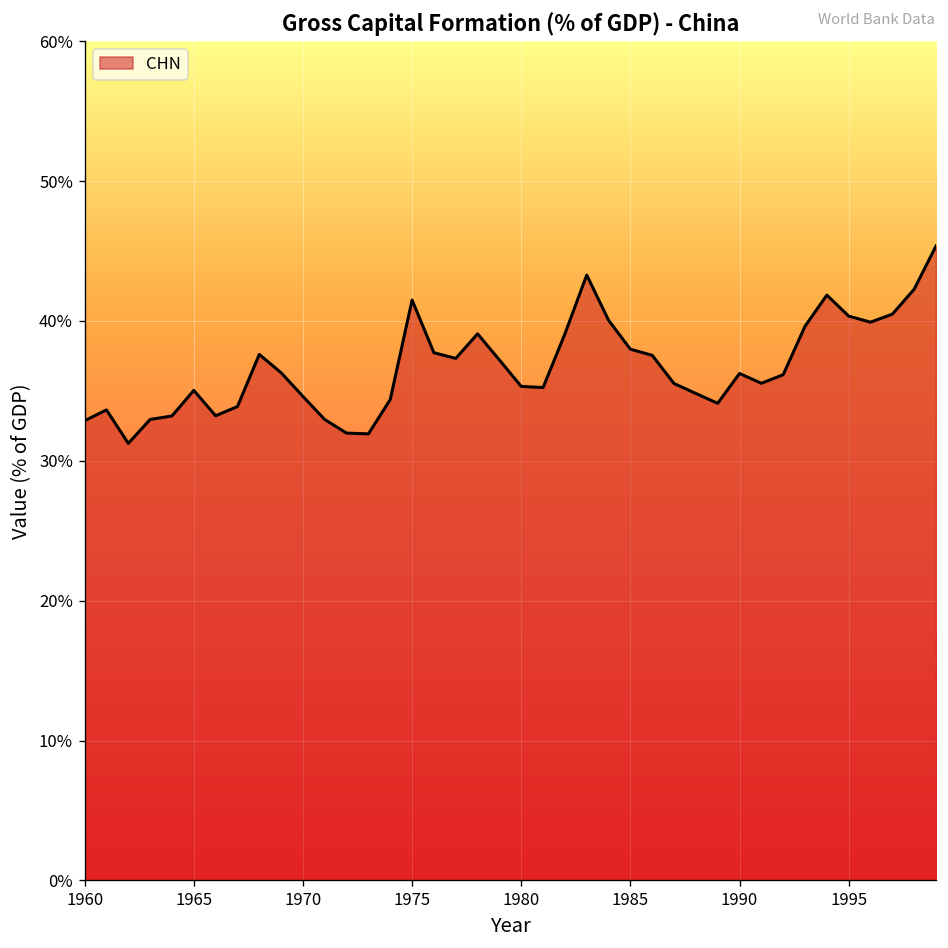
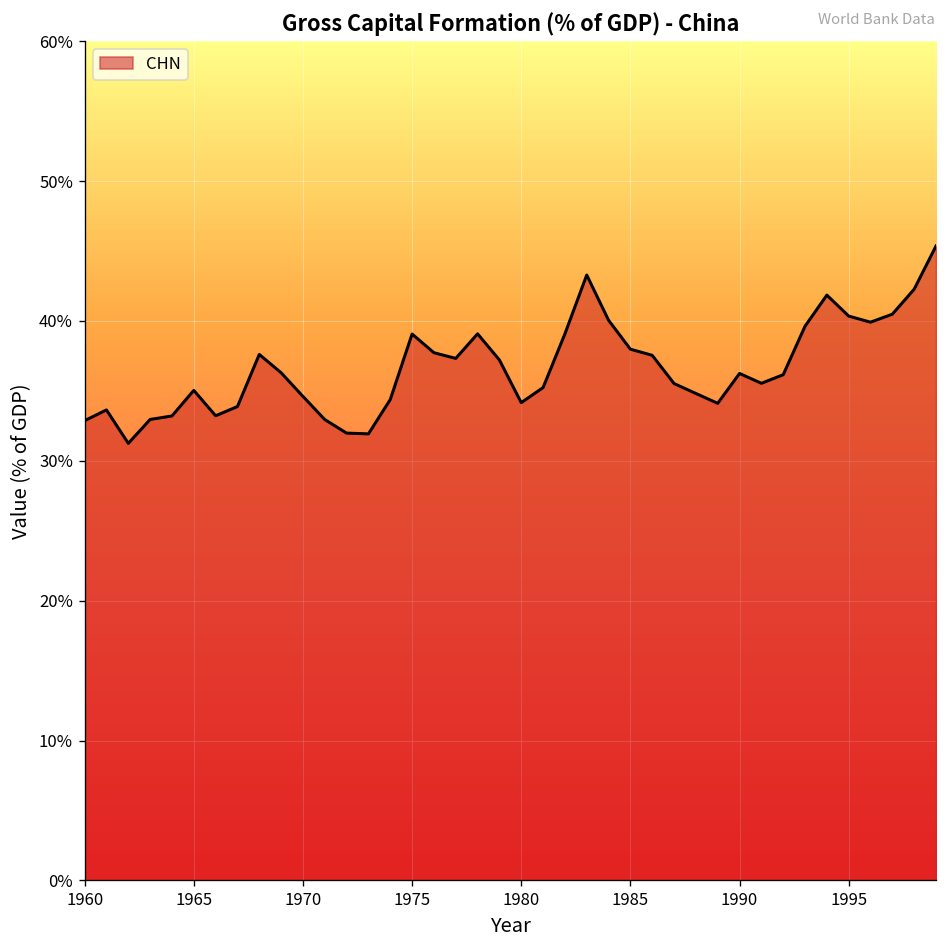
1975: 41.5% -> 39.1%
1980: 35.3% -> 34.2%
